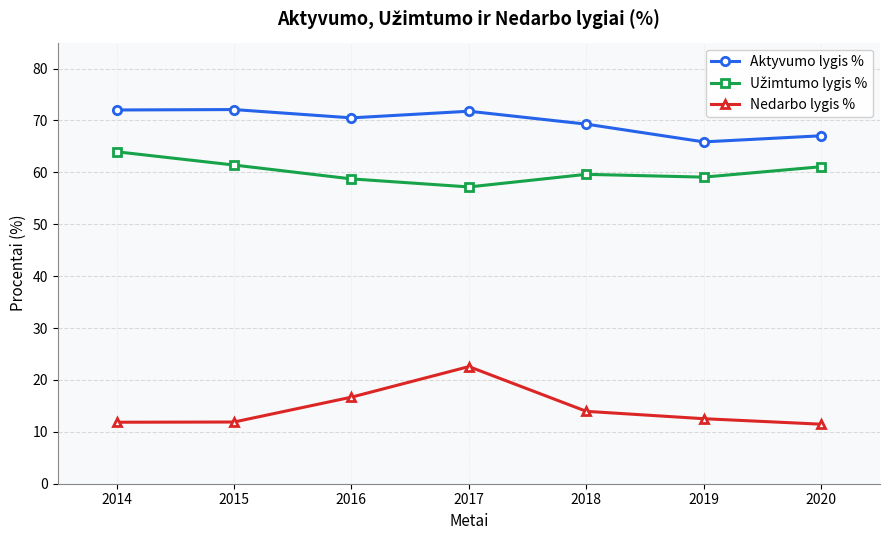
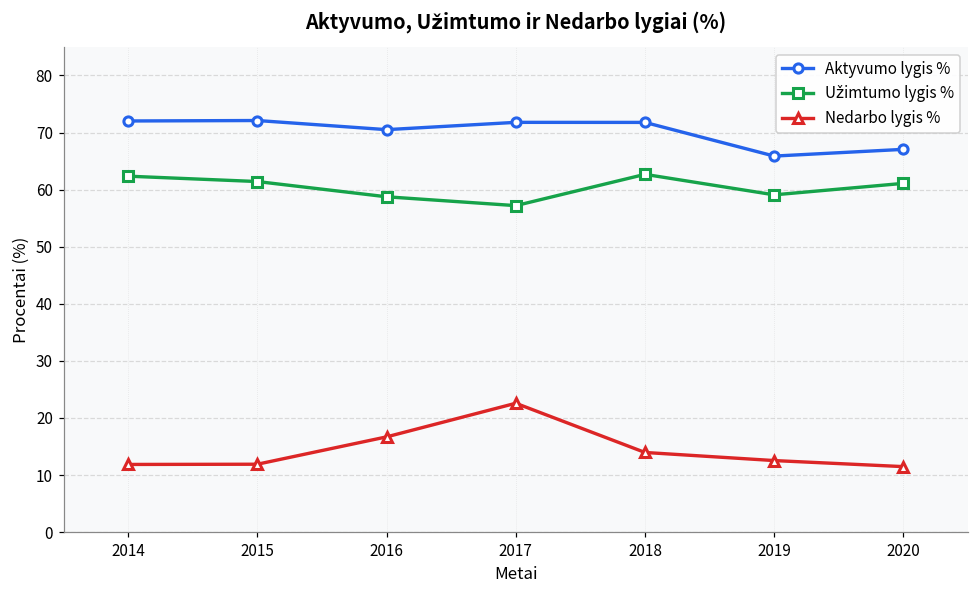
Užimtumo lygis %, 2014: 64 -> 62
Aktyvumo lygis %, 2018: 69 -> 72
Užimtumo lygis %, 2018: 60 -> 63
